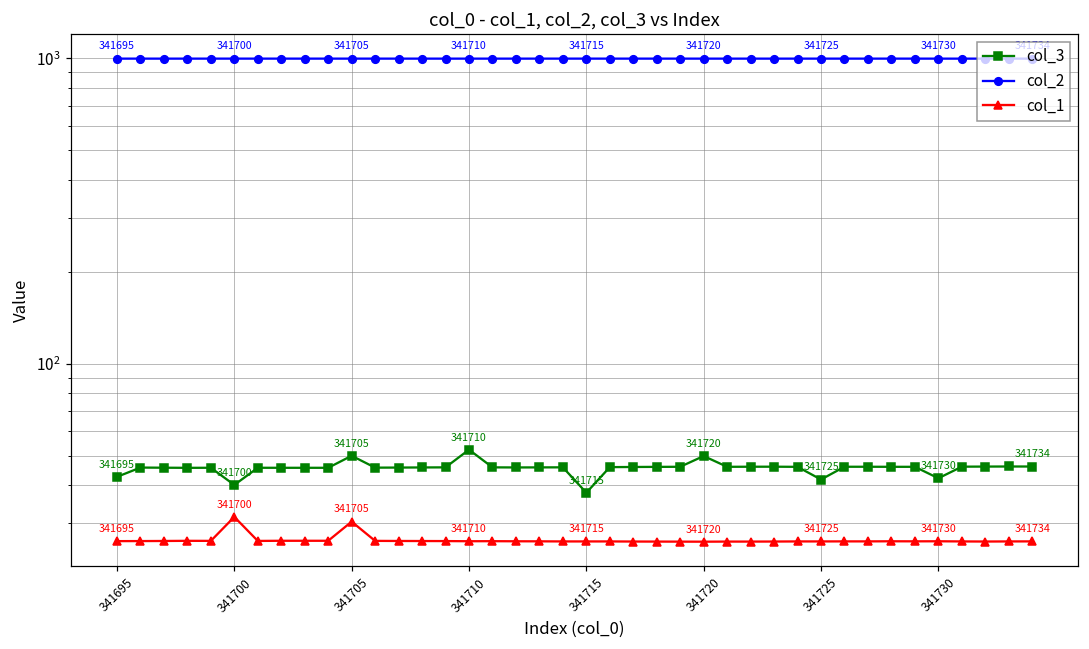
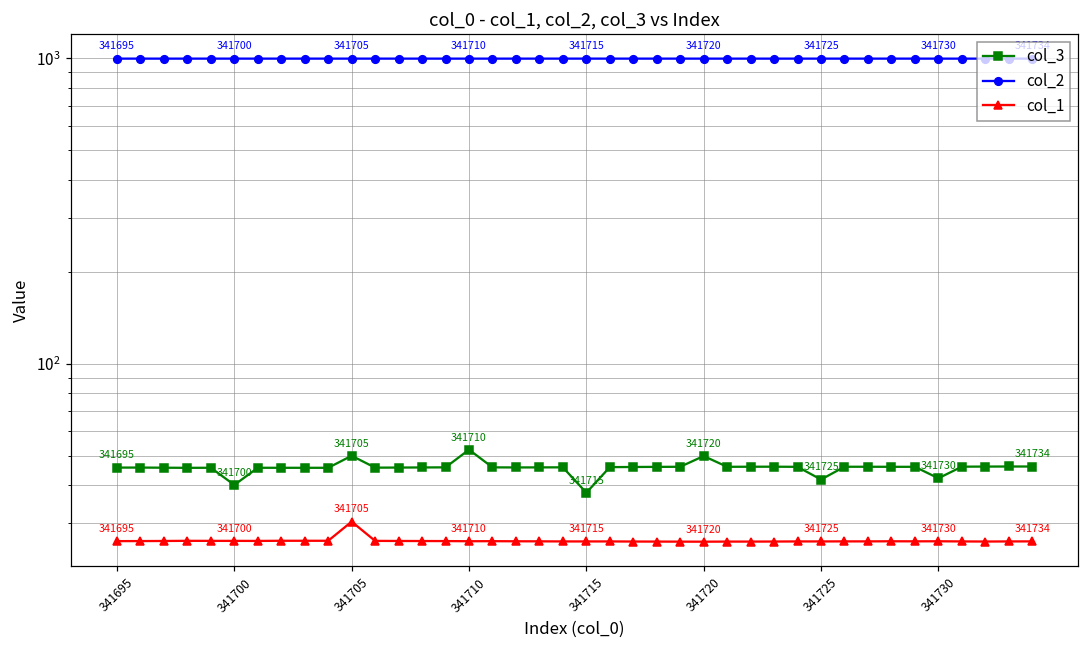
col_3, 341695: 43 -> 46
col_1, 341700: 32 -> 26
